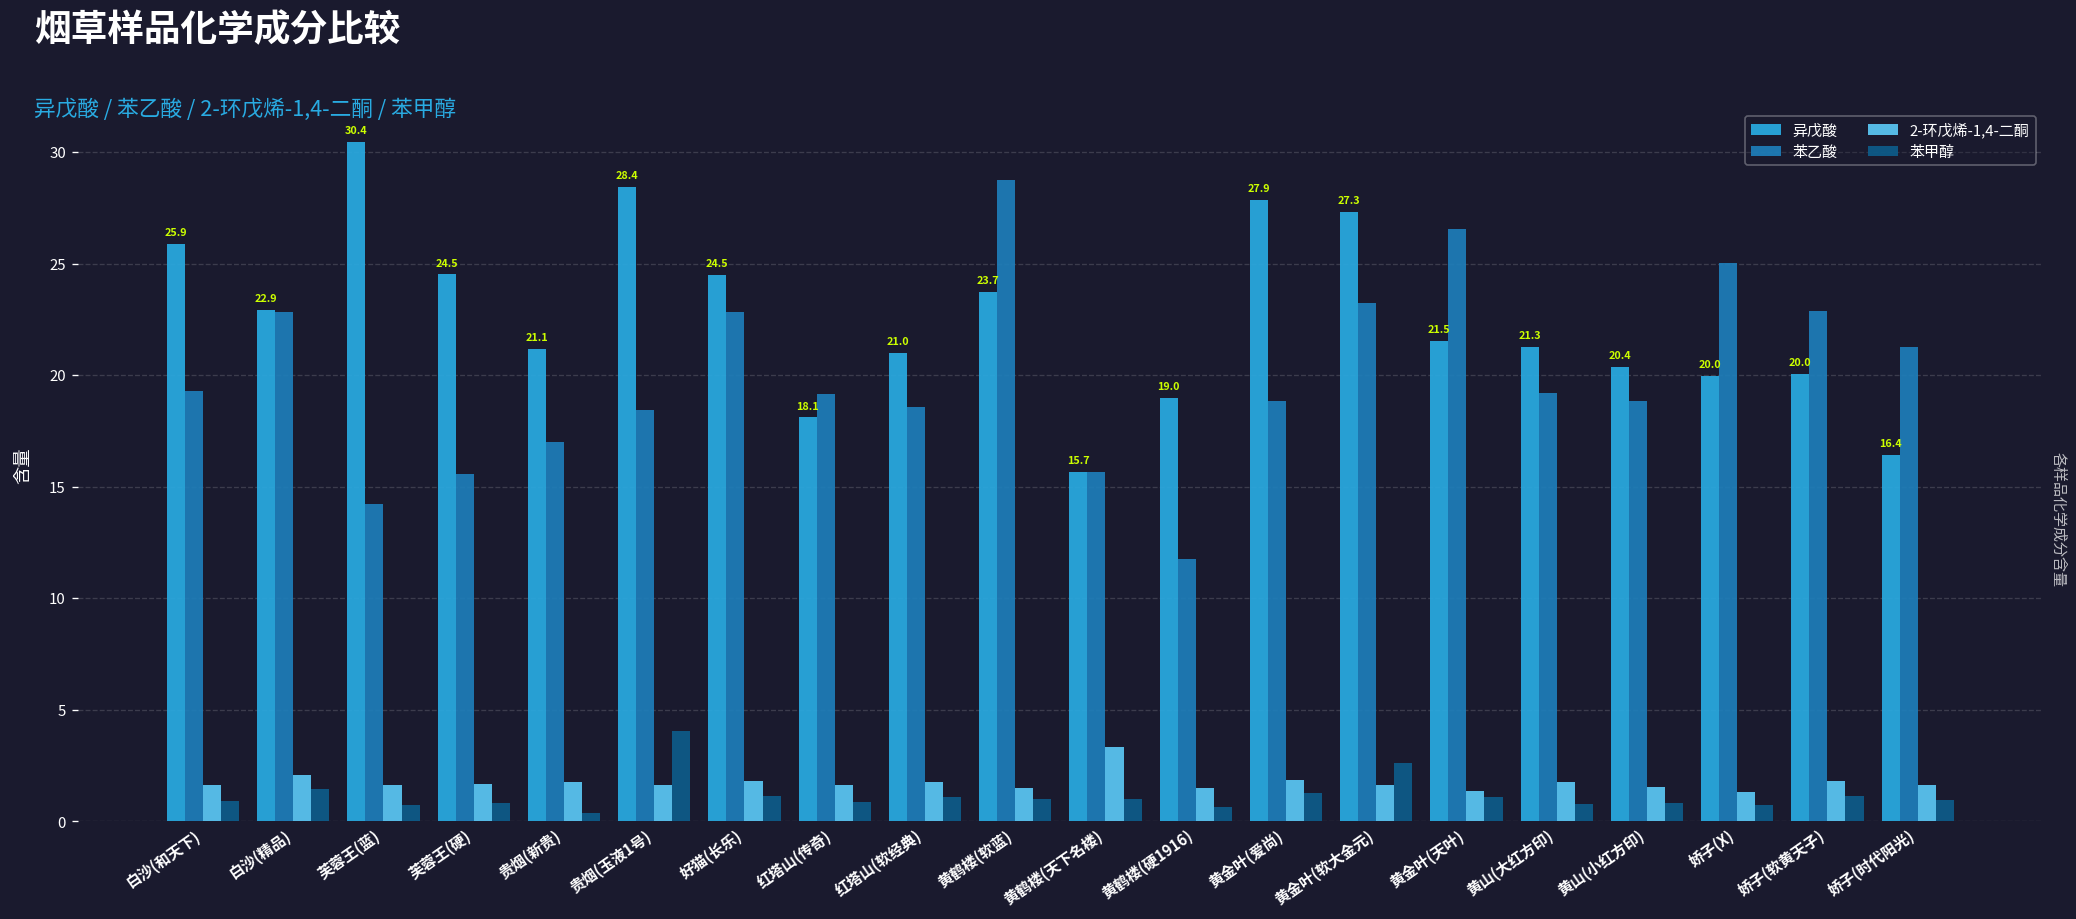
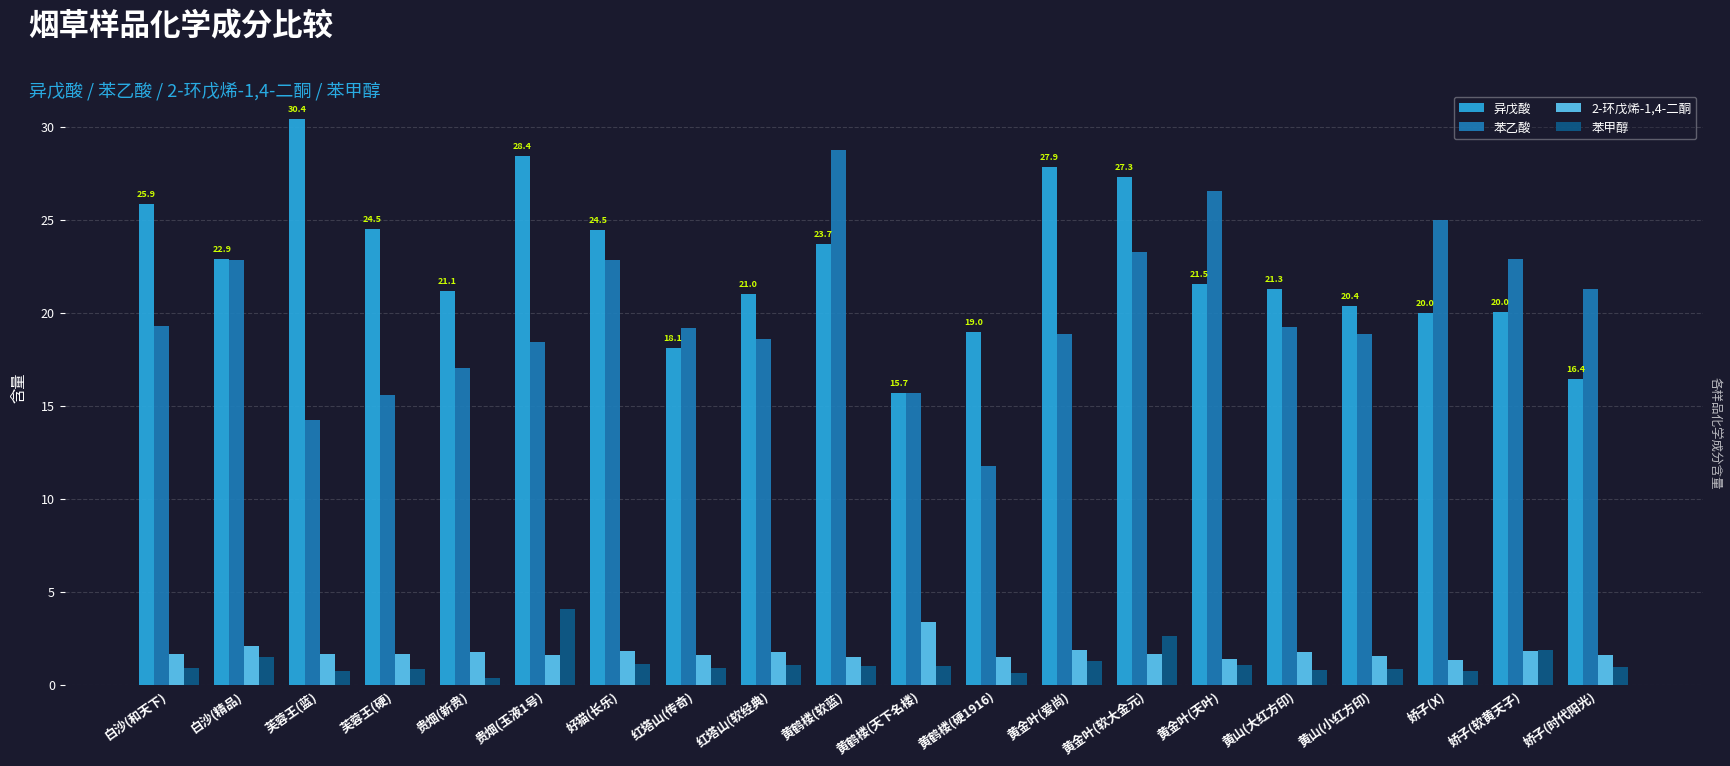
苯甲醇, 娇子(软黄天子): 1.1 -> 1.9
